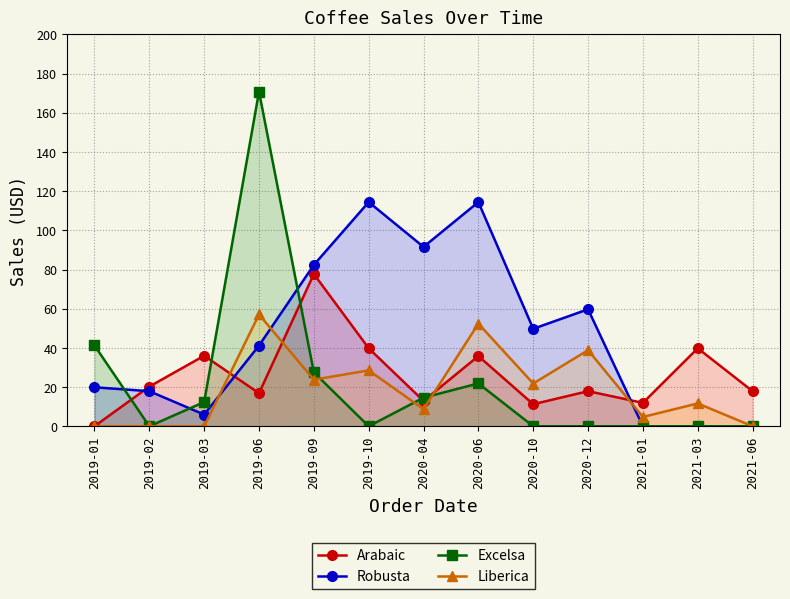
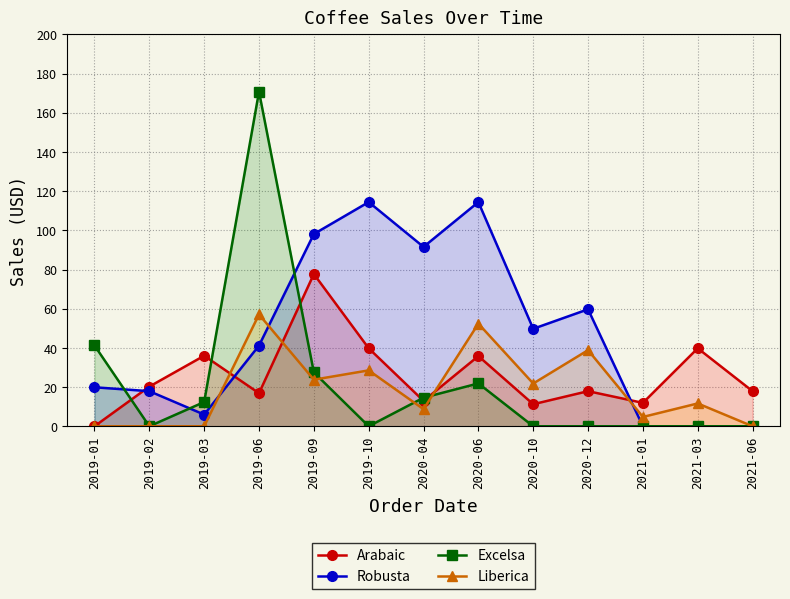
Robusta, 2019-09: 82 -> 98
